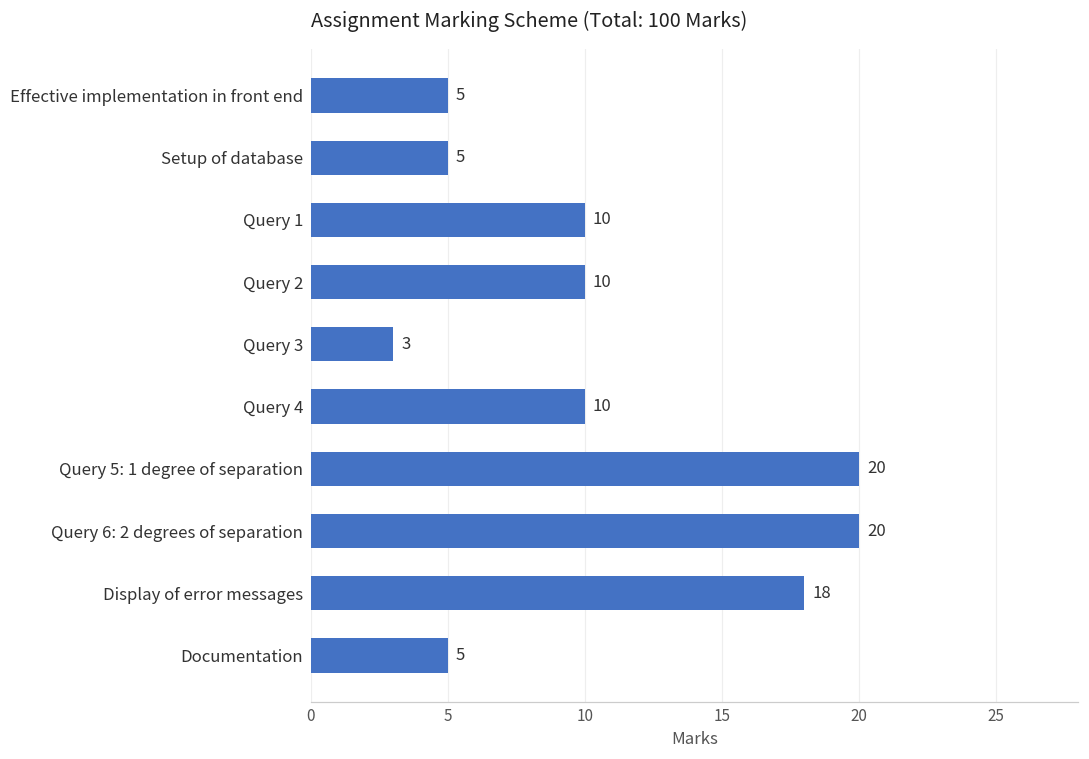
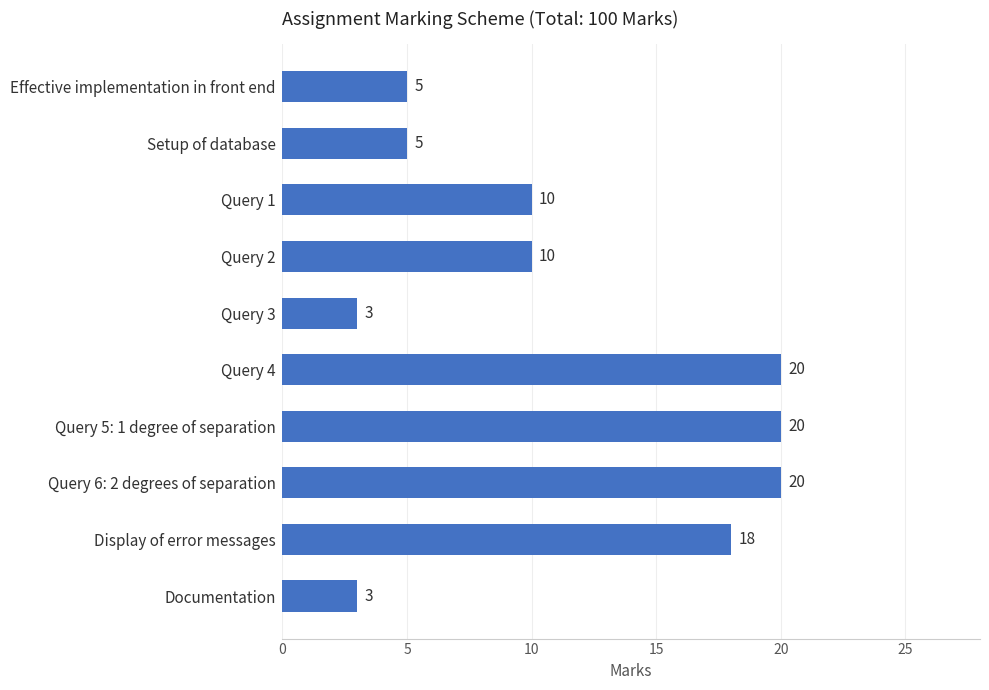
Query 4: 10 -> 20
Documentation: 5 -> 3
